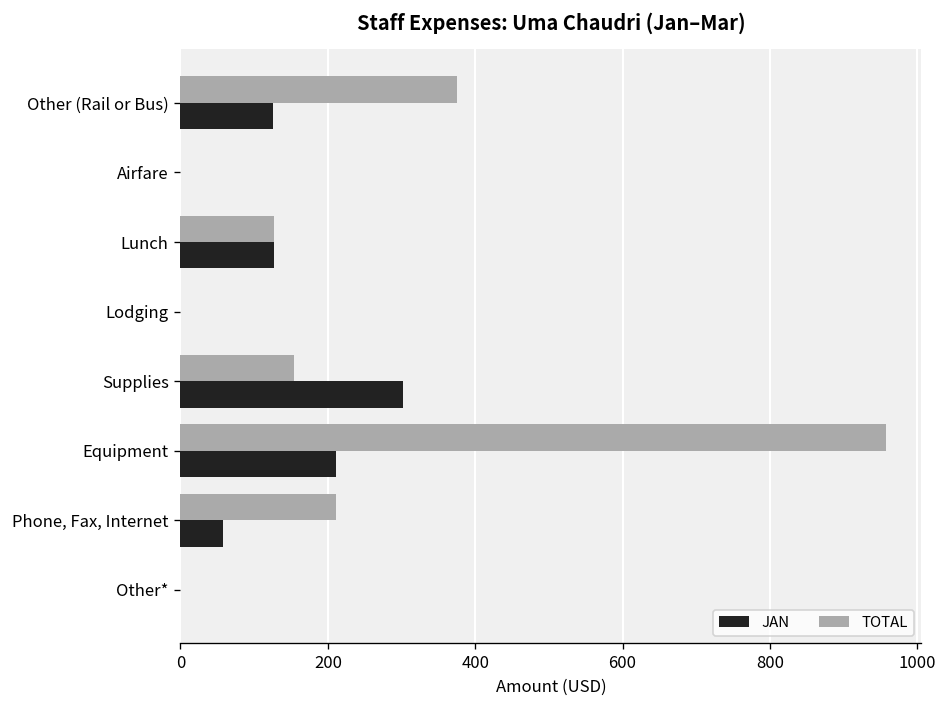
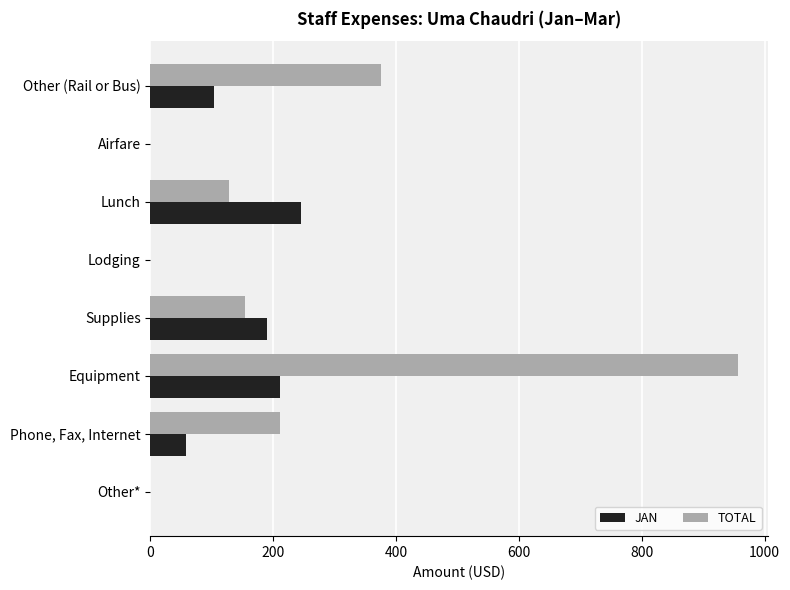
JAN, Other (Rail or Bus): 130 -> 100
JAN, Lunch: 130 -> 240
JAN, Supplies: 300 -> 190
